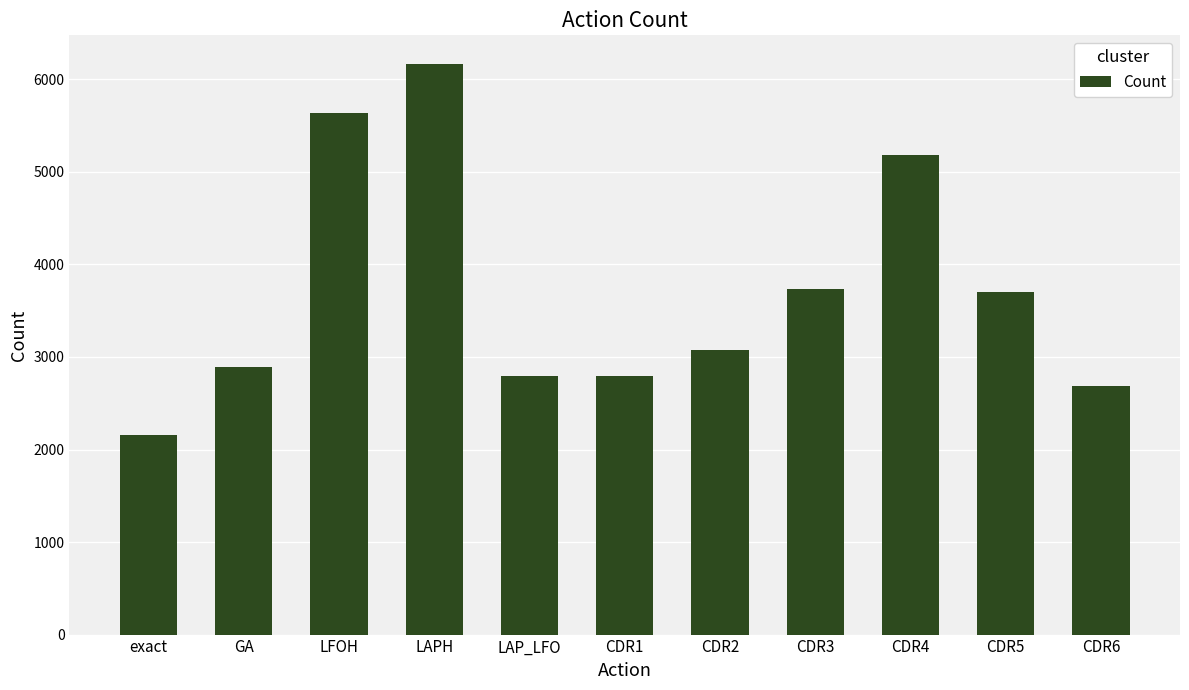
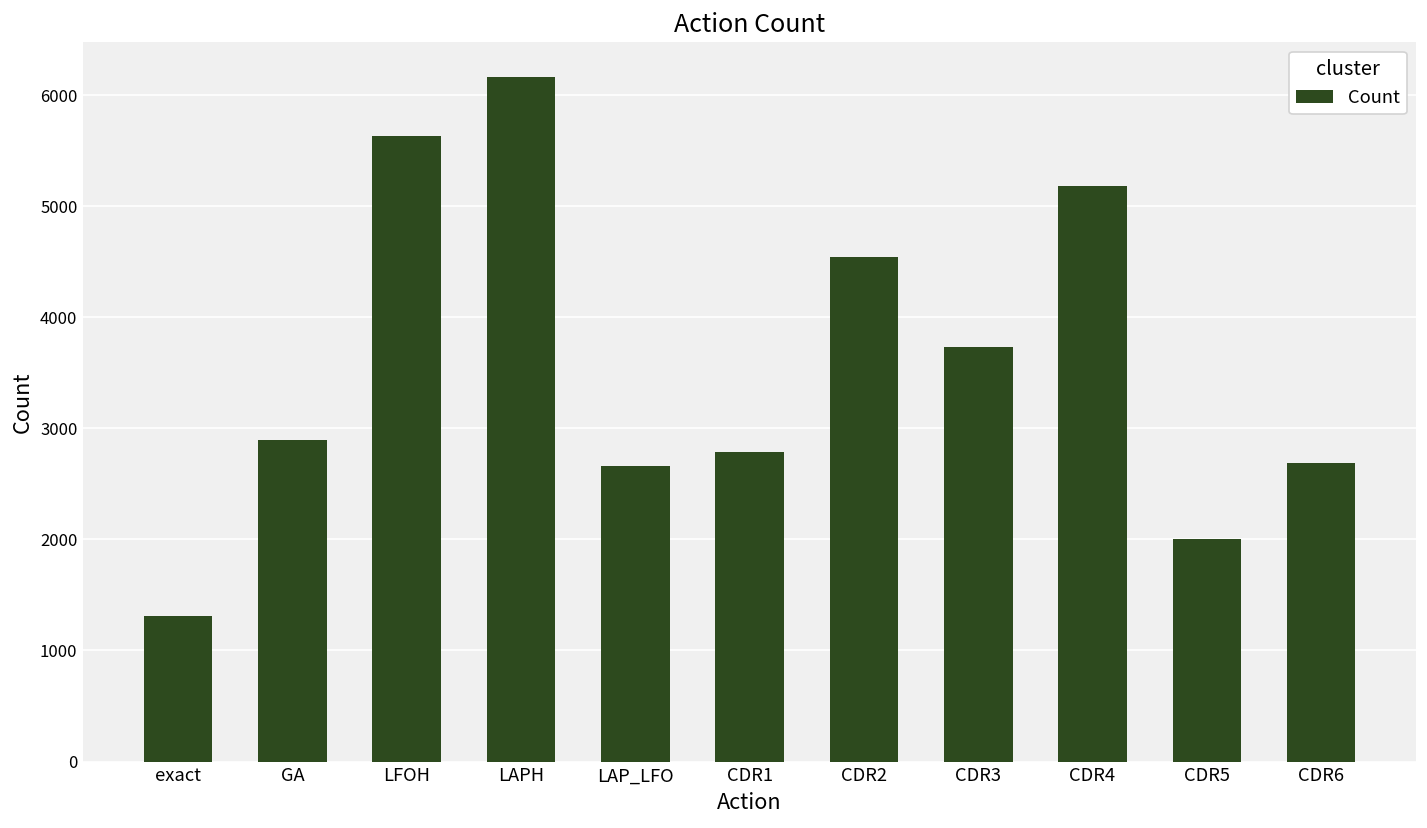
exact: 2200 -> 1300
LAP_LFO: 2800 -> 2700
CDR2: 3100 -> 4500
CDR5: 3700 -> 2000
